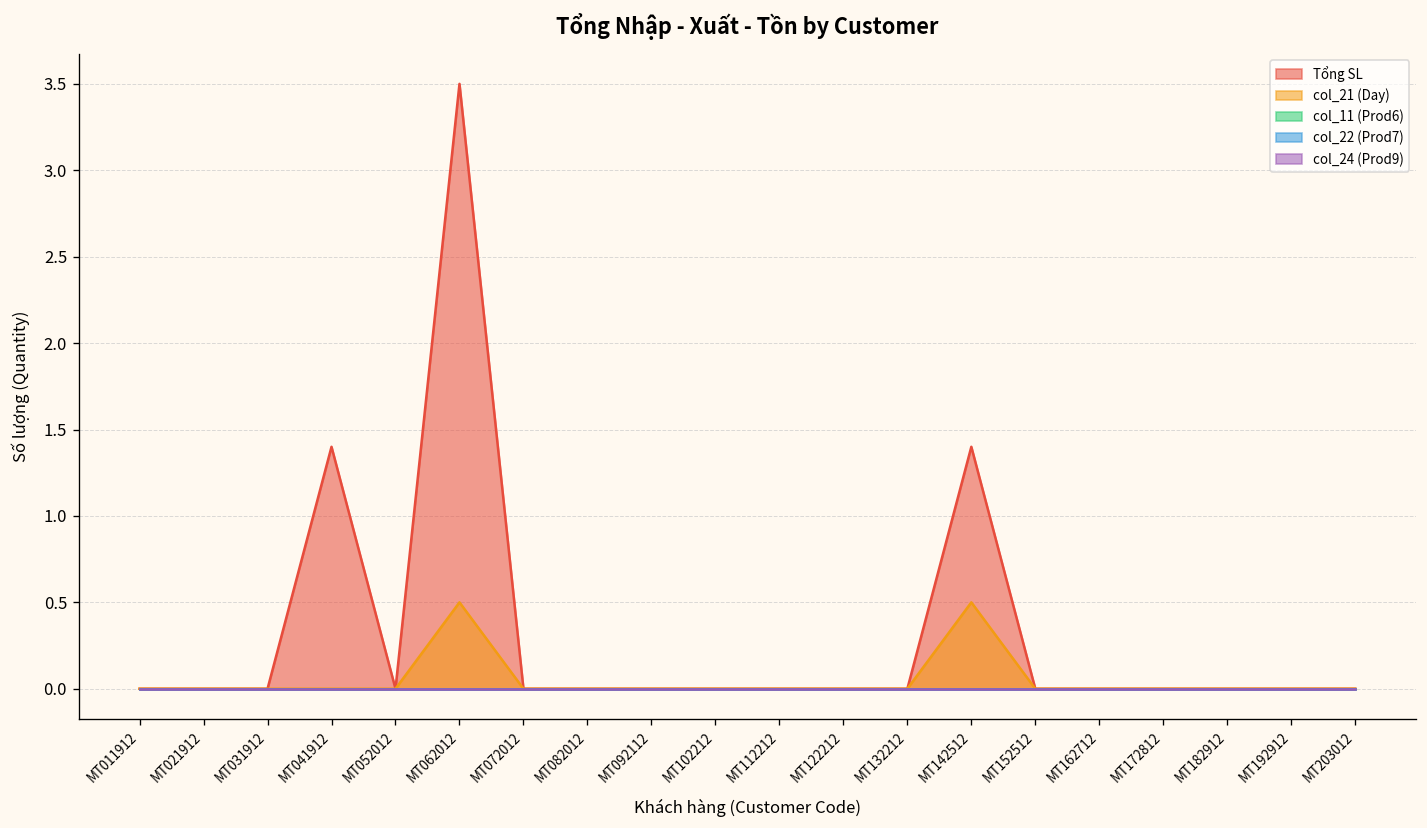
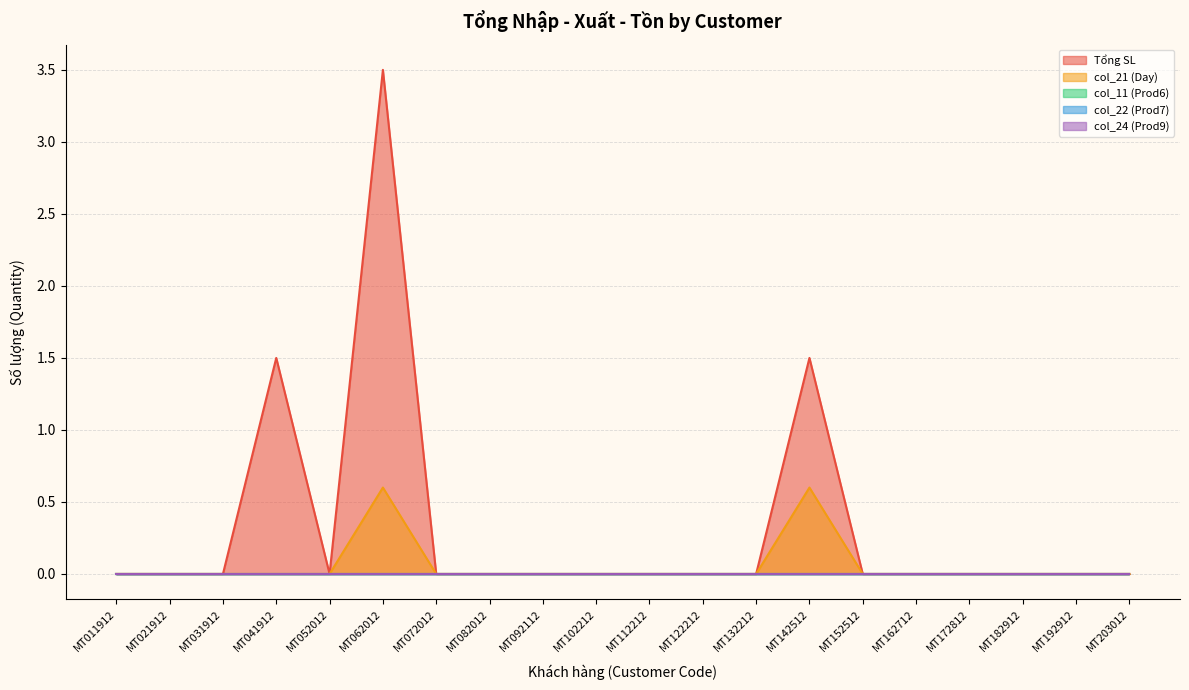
Tổng SL, MT041912: 1.4 -> 1.5
col_21 (Day), MT062012: 0.5 -> 0.6
Tổng SL, MT142512: 1.4 -> 1.5
col_21 (Day), MT142512: 0.5 -> 0.6
